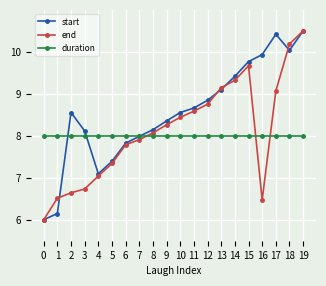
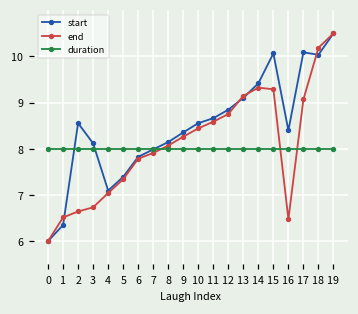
start, 1: 6.1 -> 6.3
start, 15: 9.8 -> 10.1
end, 15: 9.7 -> 9.3
start, 16: 9.9 -> 8.4
start, 17: 10.4 -> 10.1
